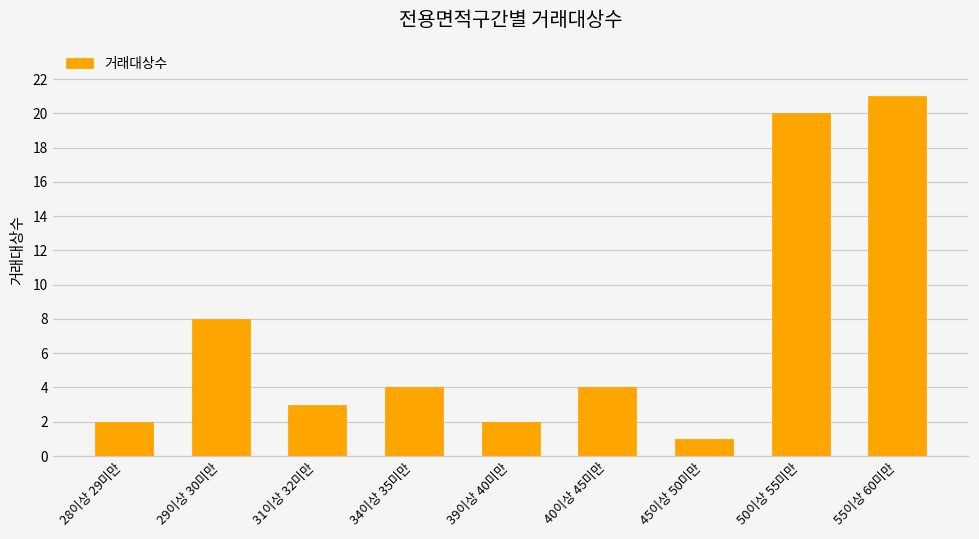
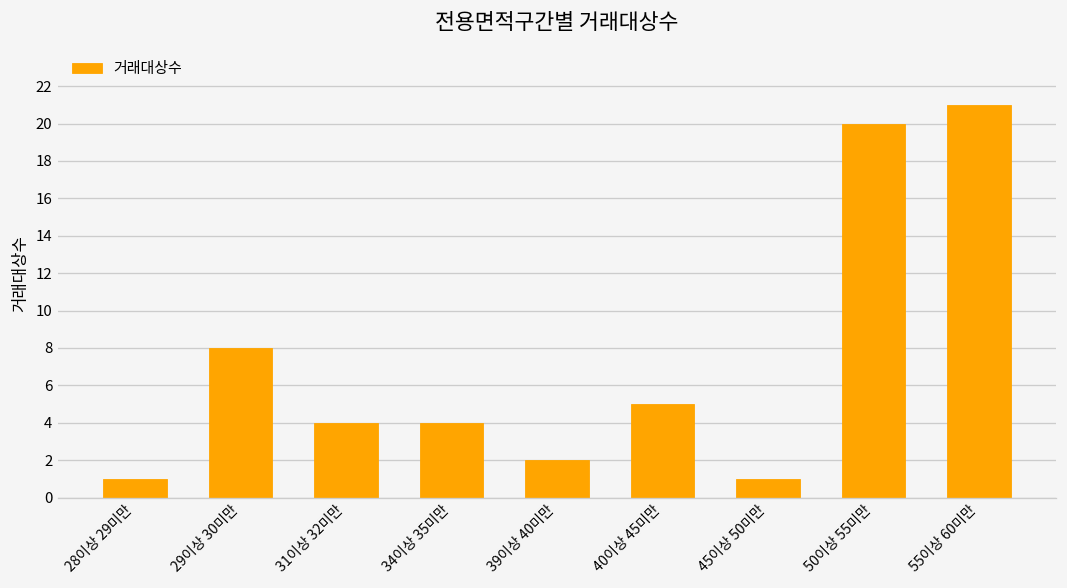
28이상 29미만: 2 -> 1
31이상 32미만: 3 -> 4
40이상 45미만: 4 -> 5
